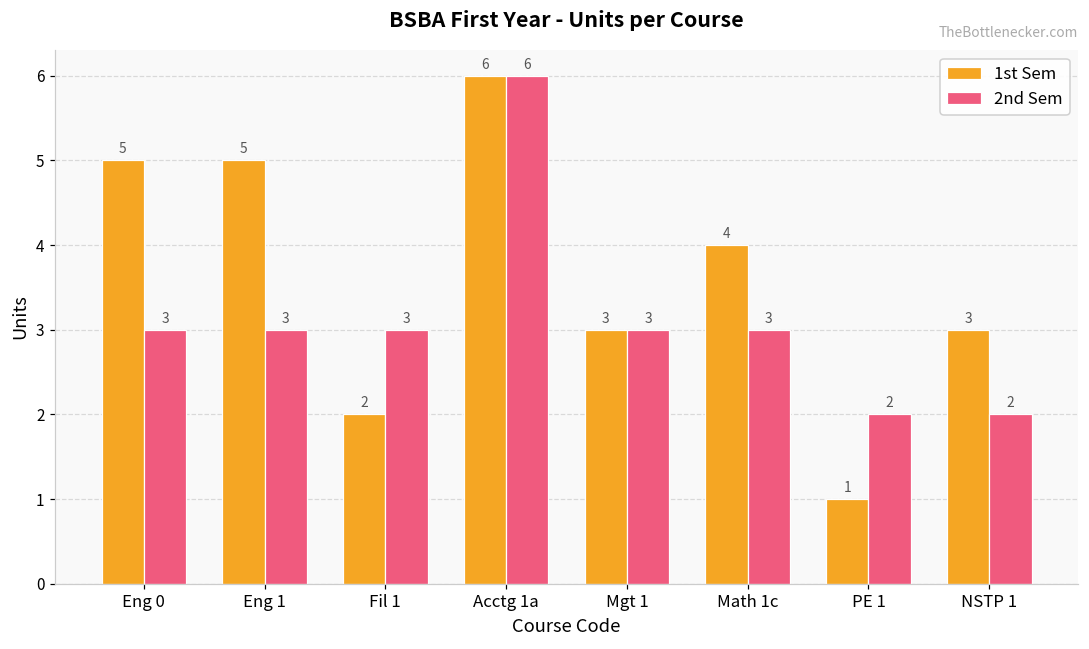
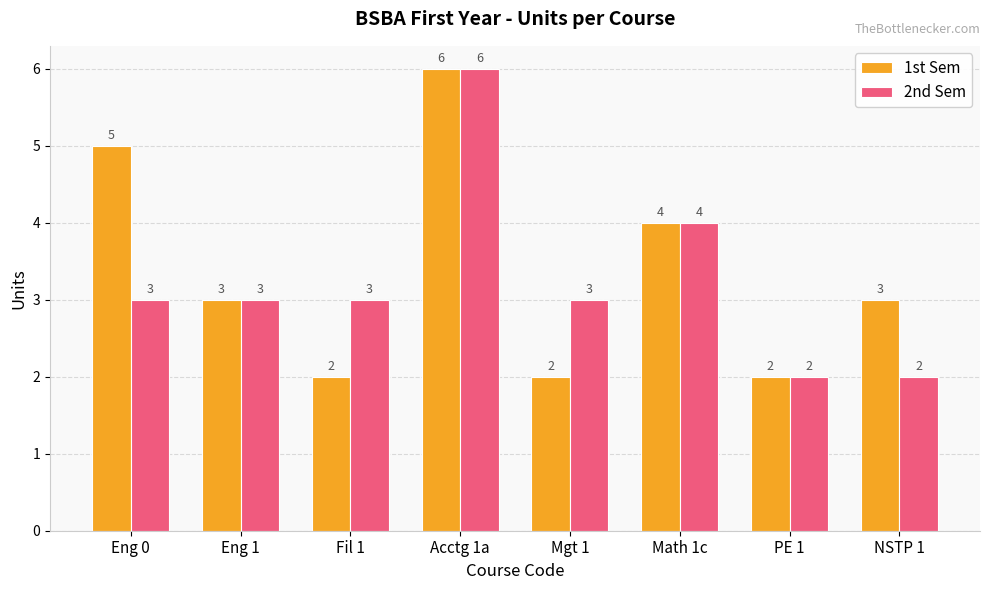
1st Sem, Eng 1: 5 -> 3
1st Sem, Mgt 1: 3 -> 2
2nd Sem, Math 1c: 3 -> 4
1st Sem, PE 1: 1 -> 2
